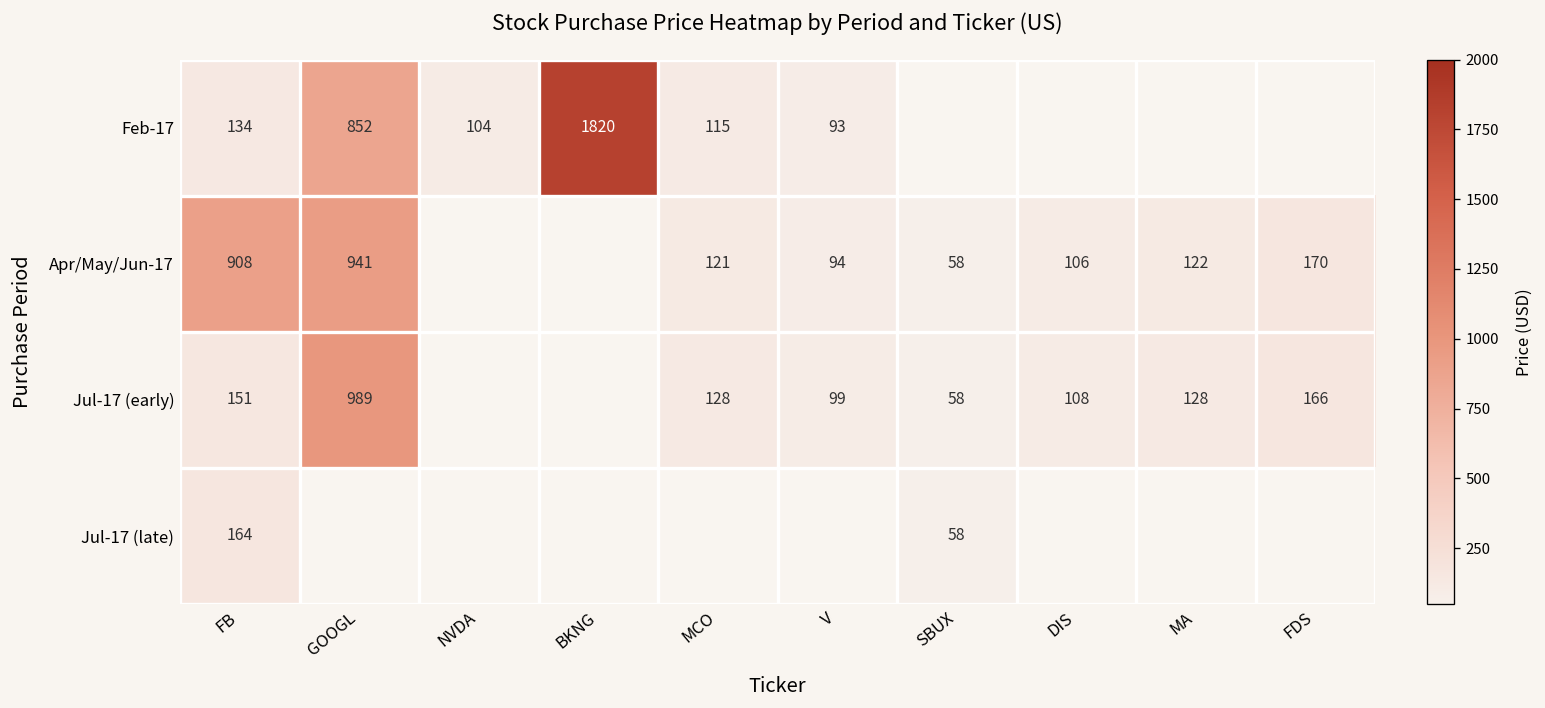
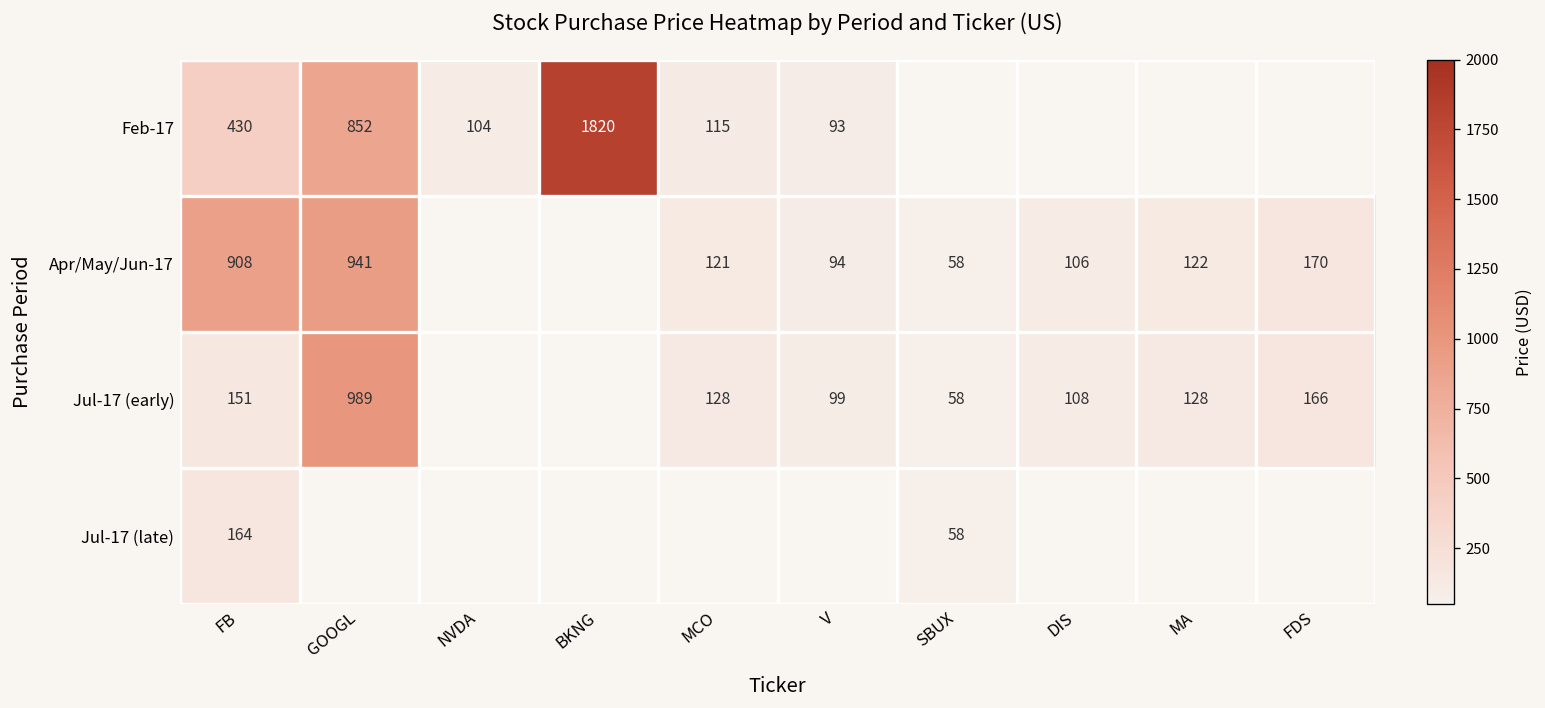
Feb-17, FB: 134 -> 430
